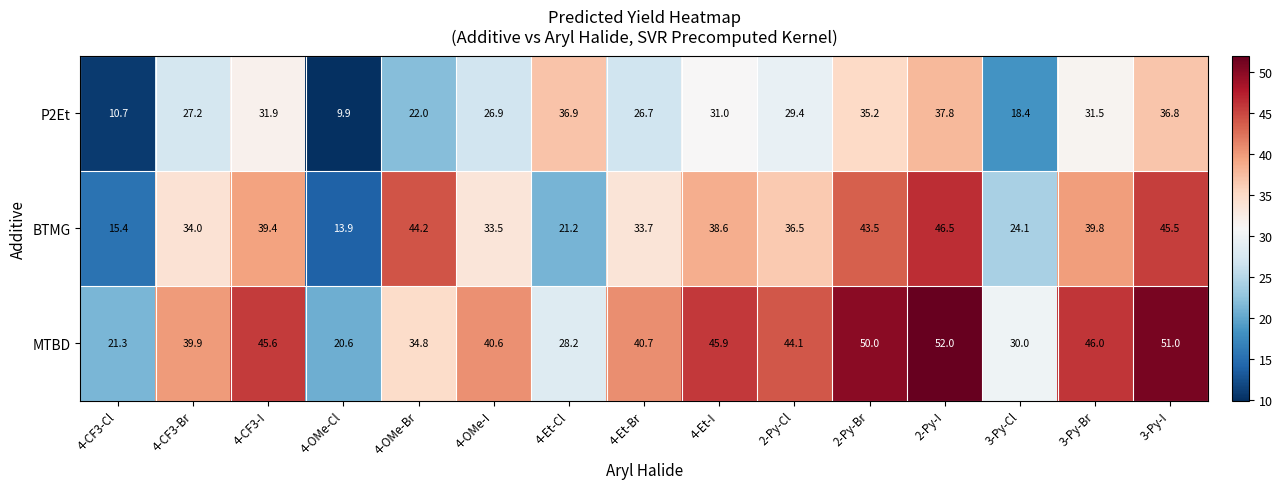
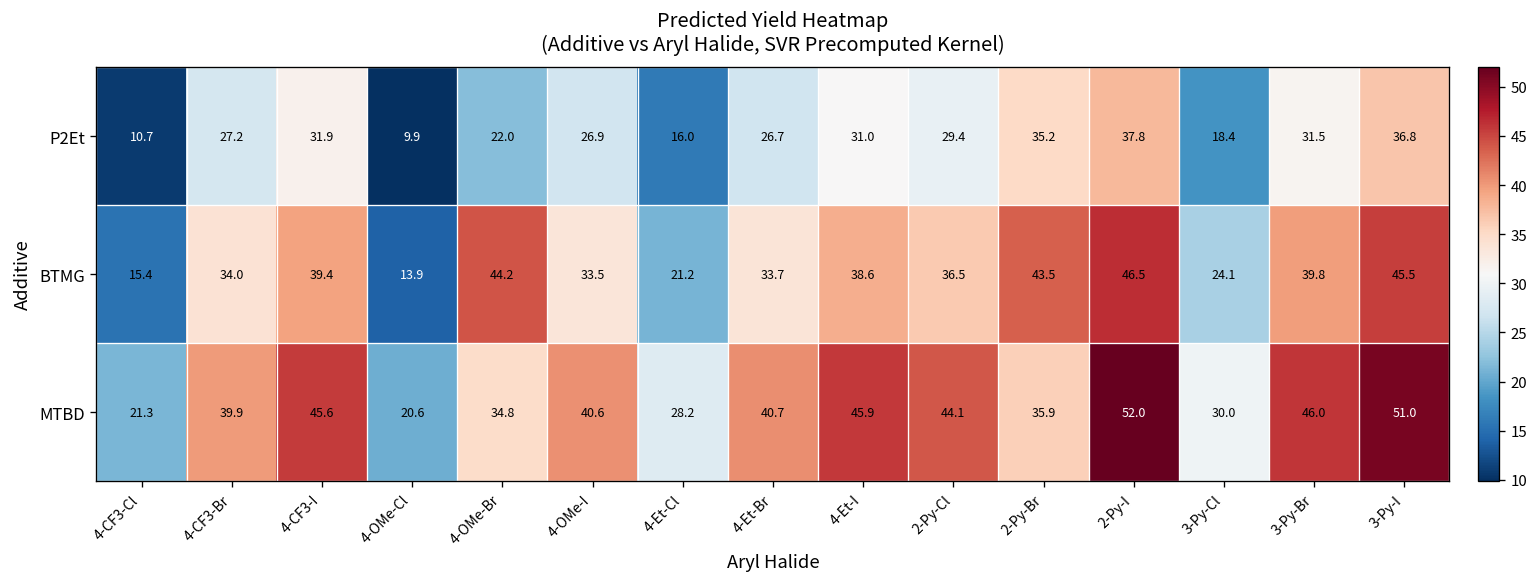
P2Et, 4-Et-Cl: 36.9 -> 16.0
MTBD, 2-Py-Br: 50.0 -> 35.9
